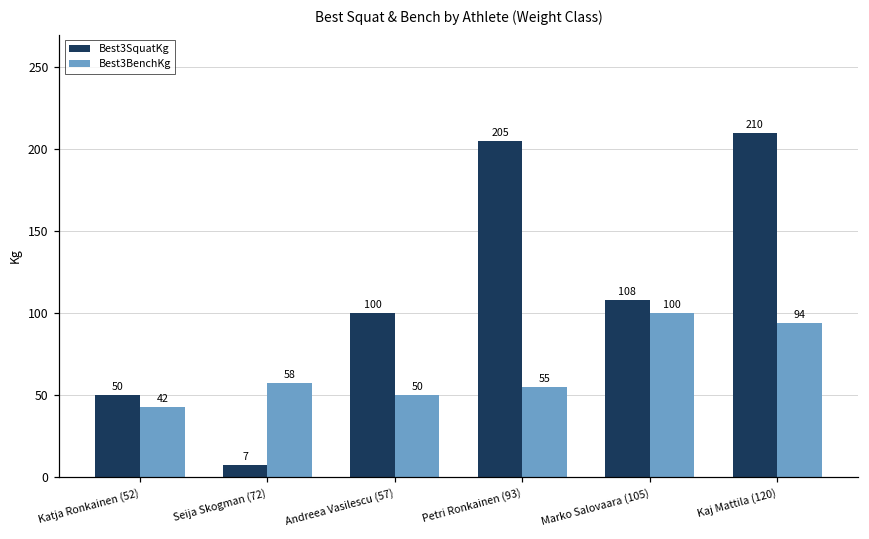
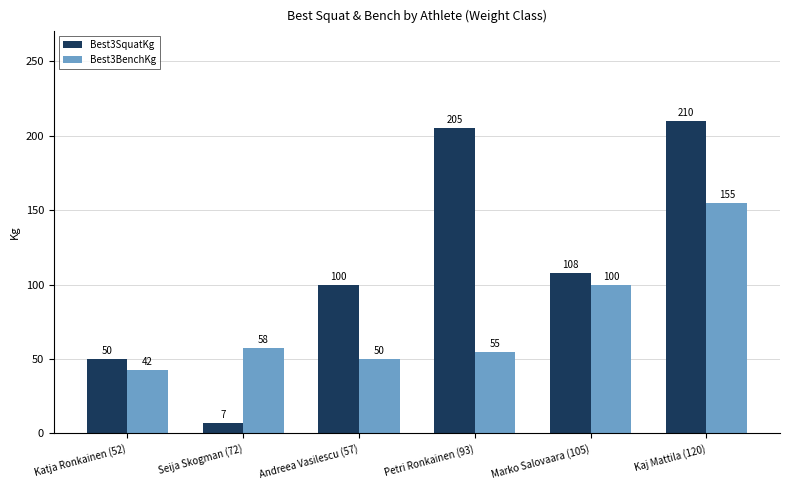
Best3BenchKg, Kaj Mattila (120): 94 -> 155
